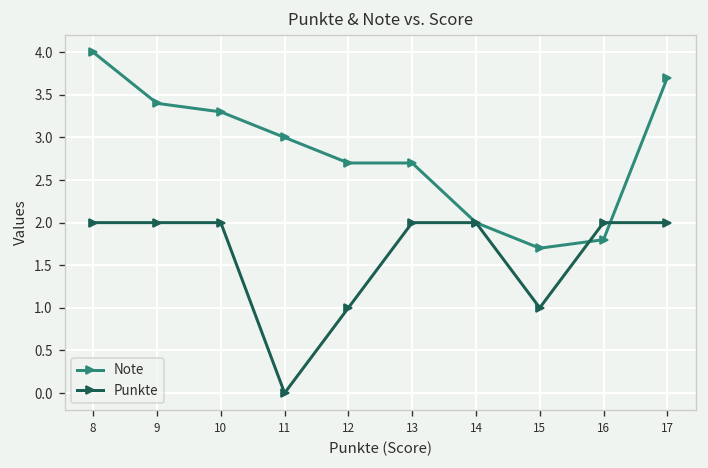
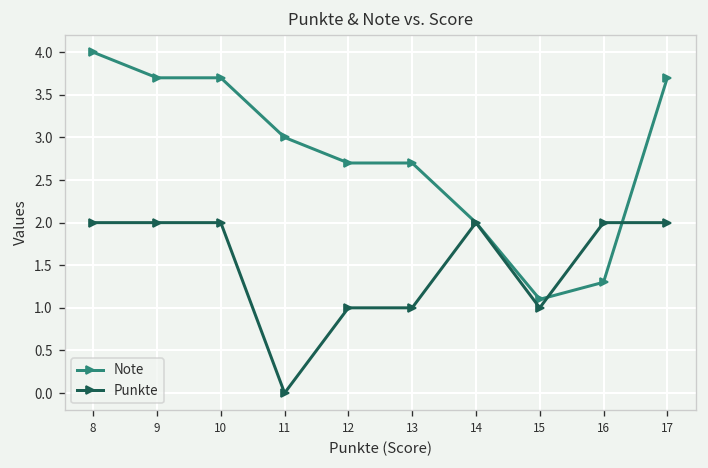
Note, 9: 3.4 -> 3.7
Note, 10: 3.3 -> 3.7
Punkte, 13: 2 -> 1
Note, 15: 1.7 -> 1.1
Note, 16: 1.8 -> 1.3
